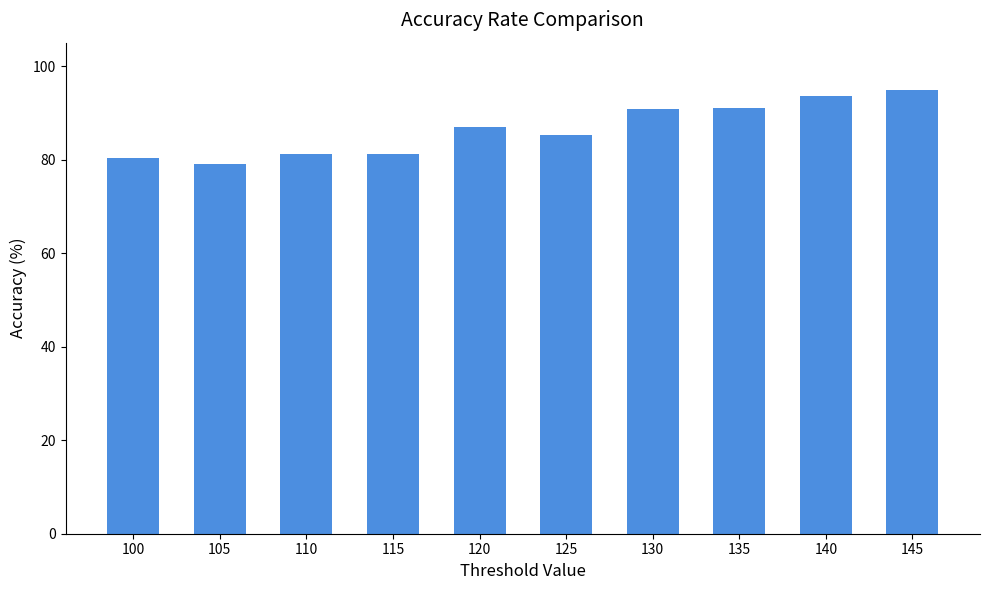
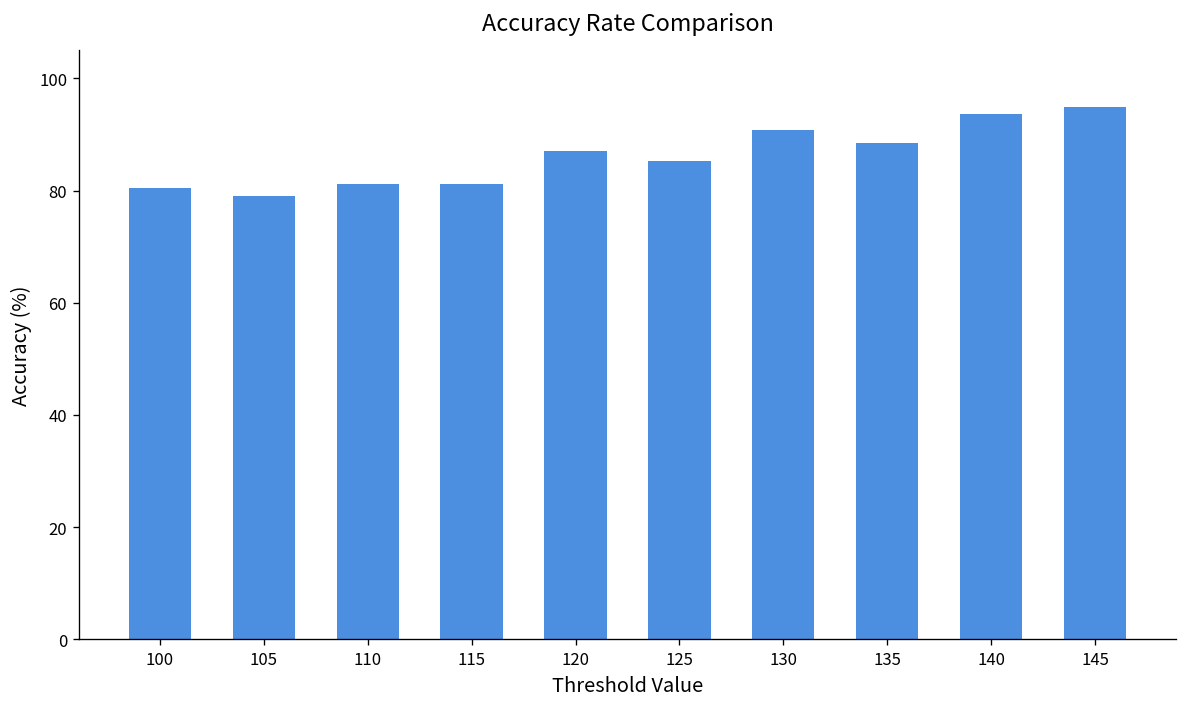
135: 91 -> 89
